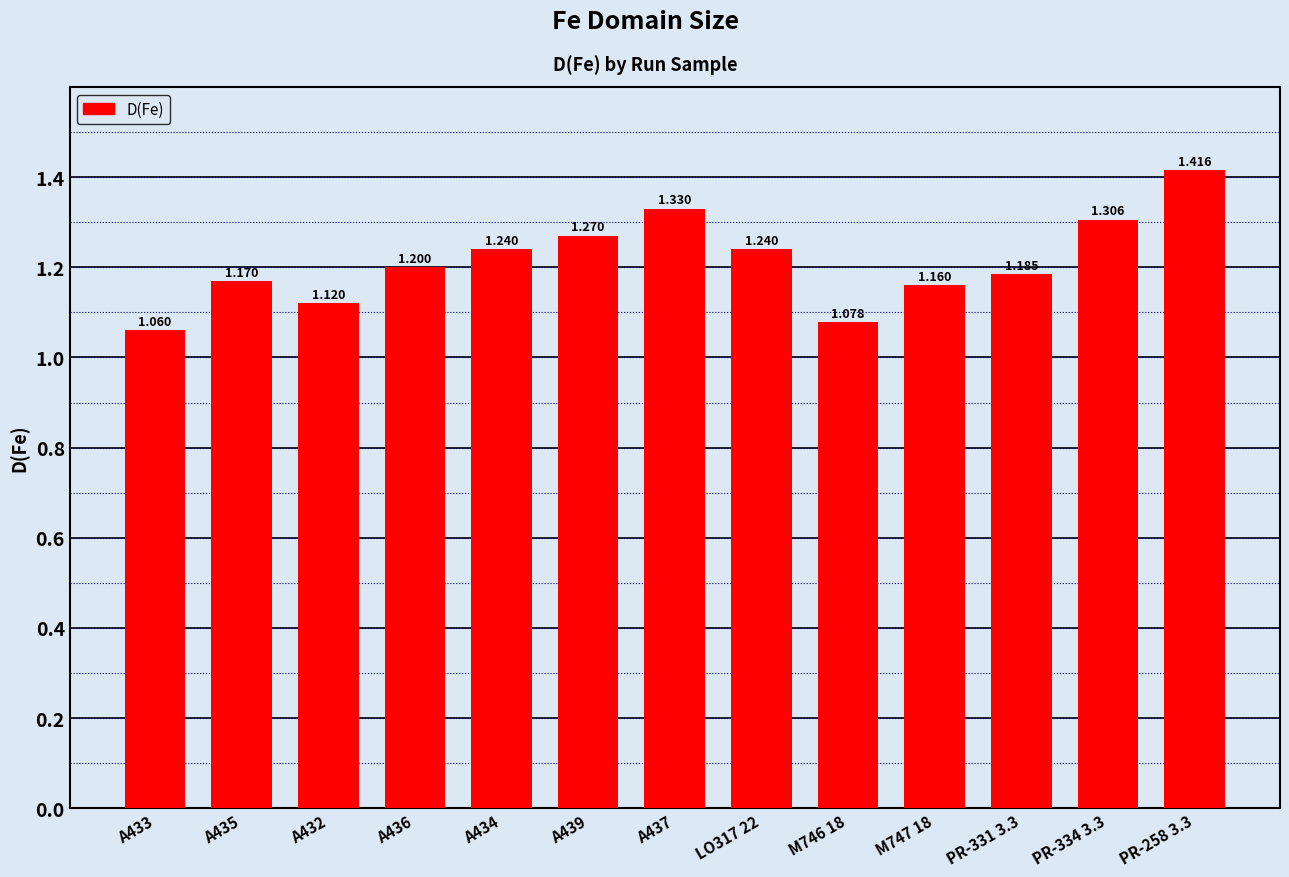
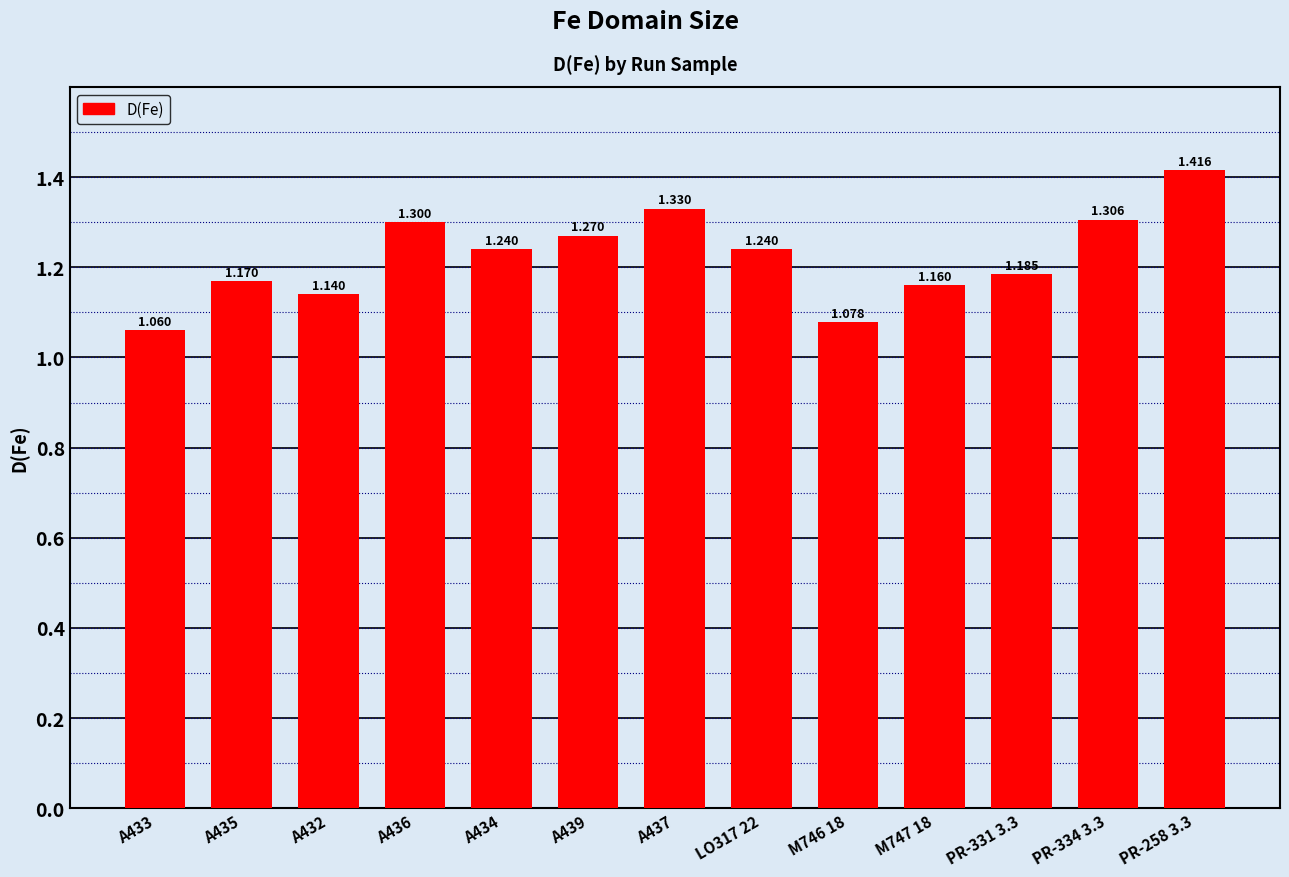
A432: 1.120 -> 1.140
A436: 1.200 -> 1.300
